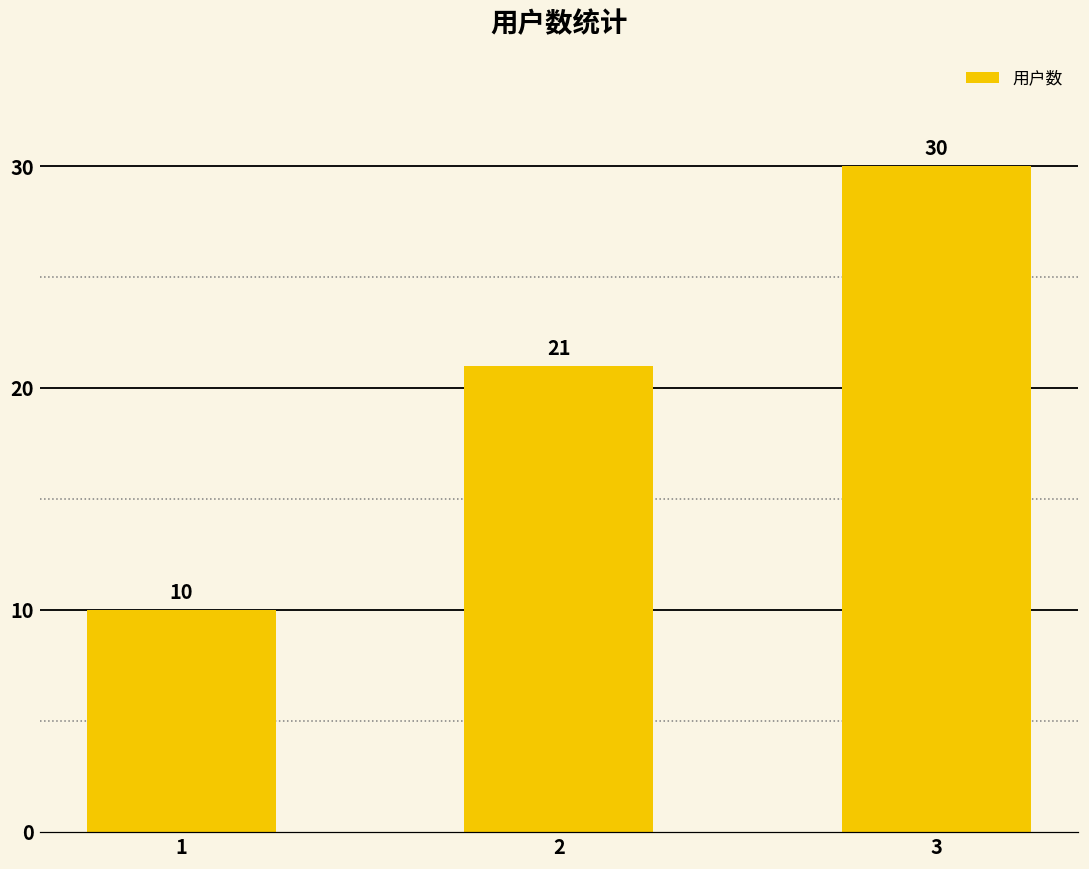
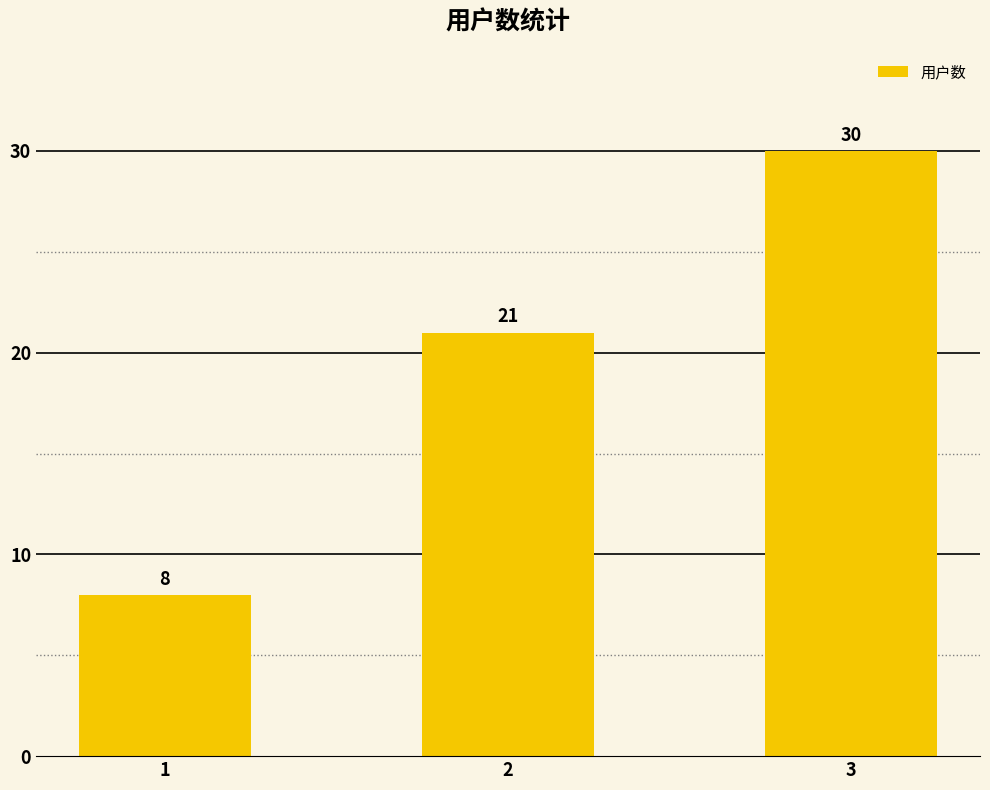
1: 10 -> 8
